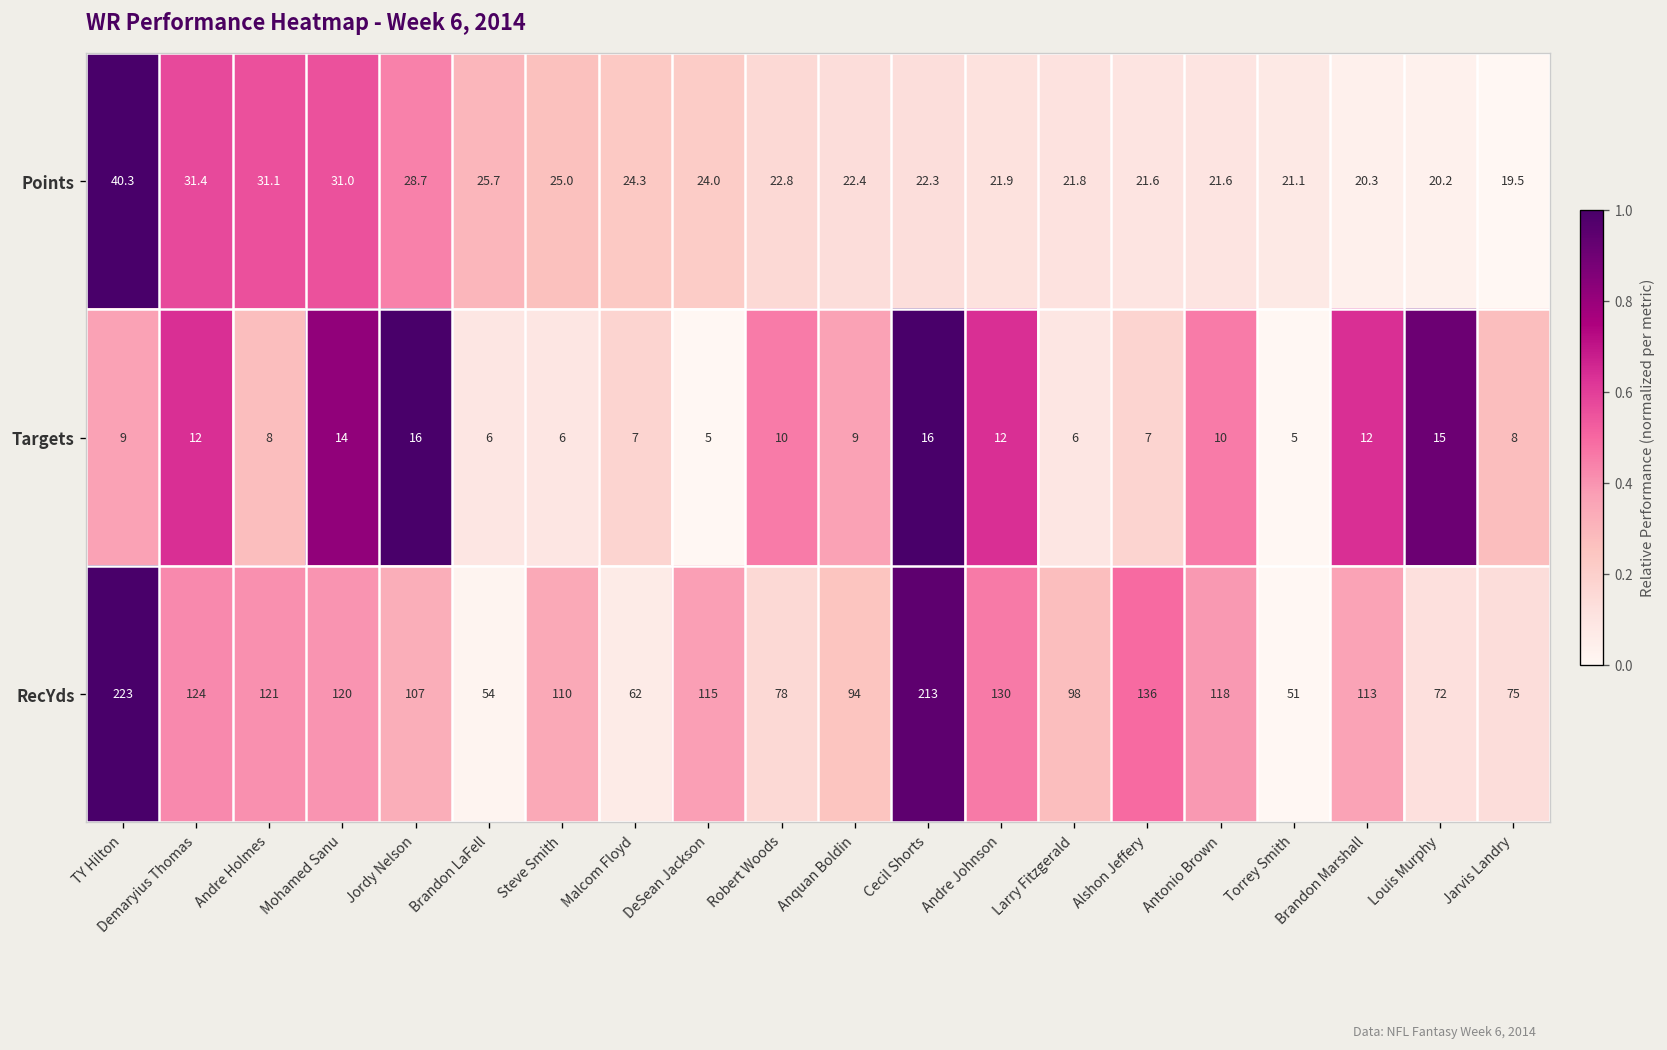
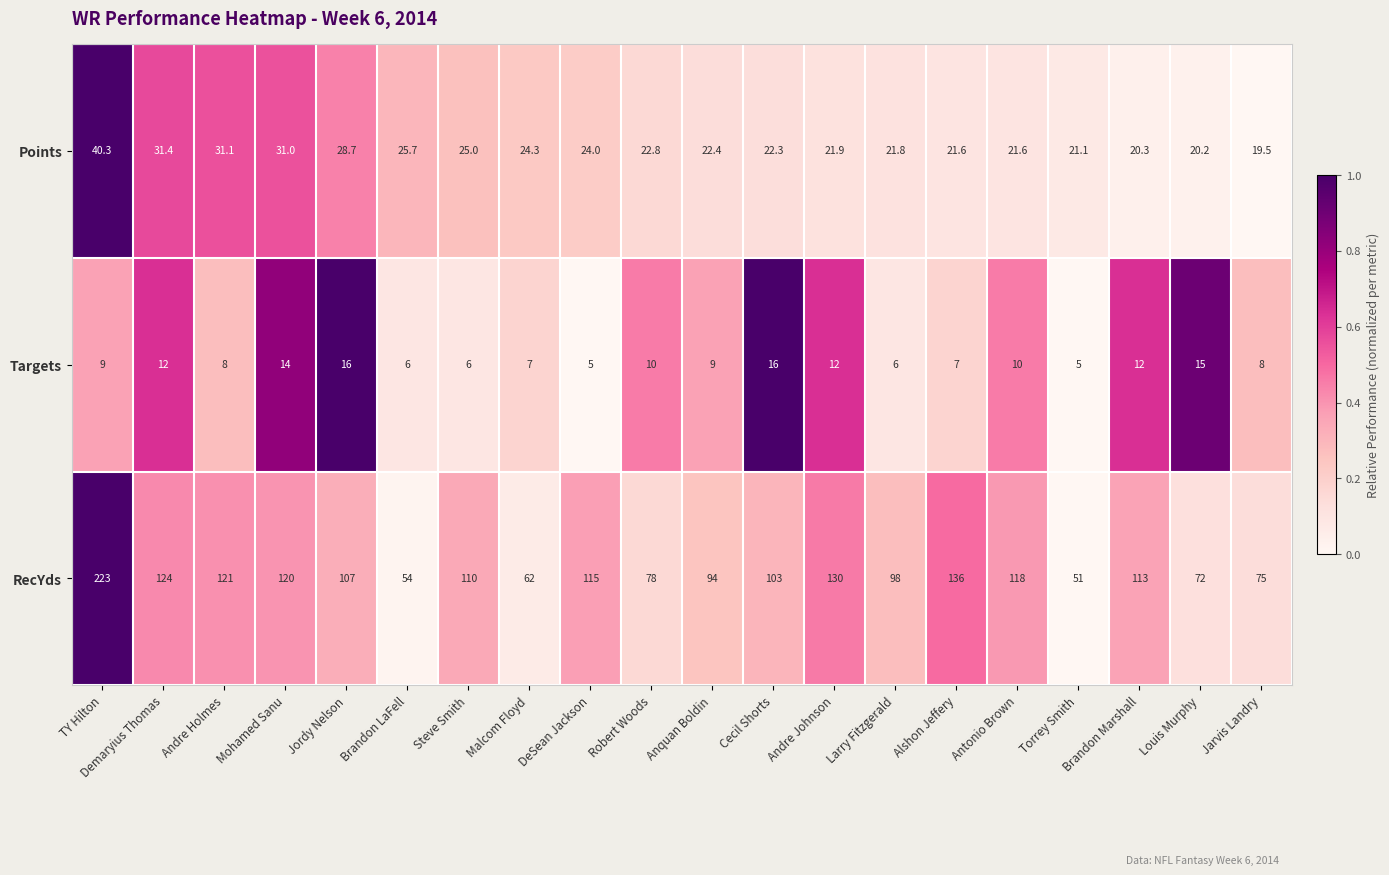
RecYds, Cecil Shorts: 213 -> 103
